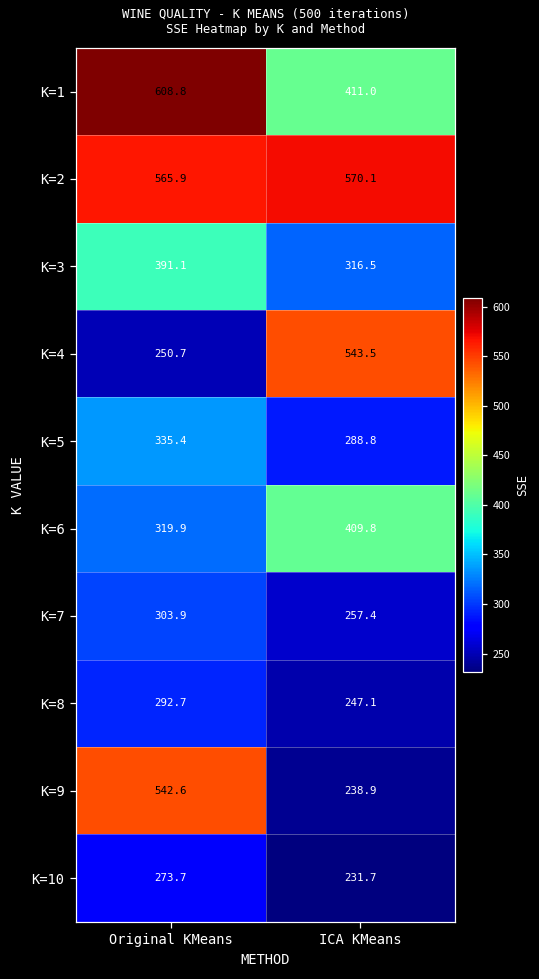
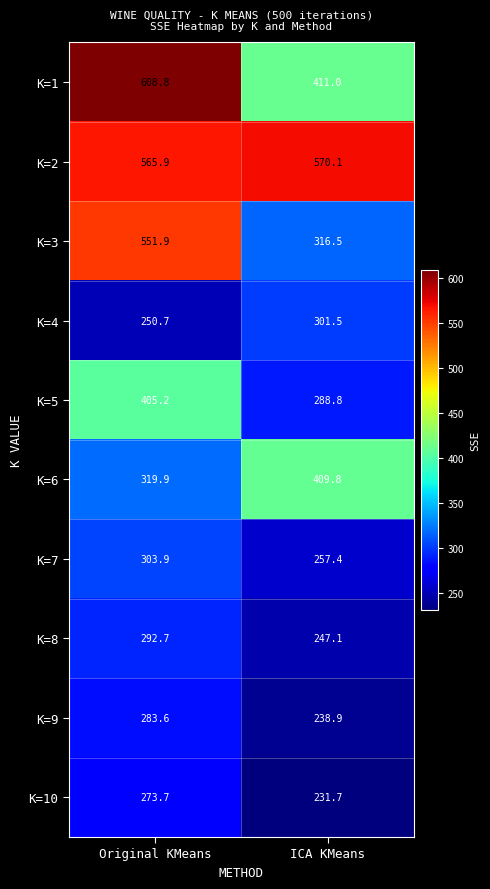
K=3, Original KMeans: 391.1 -> 551.9
K=4, ICA KMeans: 543.5 -> 301.5
K=5, Original KMeans: 335.4 -> 405.2
K=9, Original KMeans: 542.6 -> 283.6
